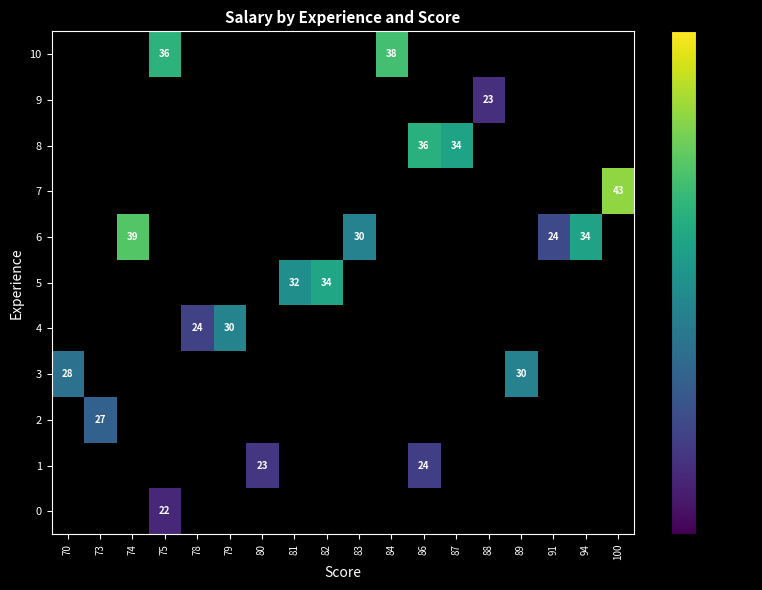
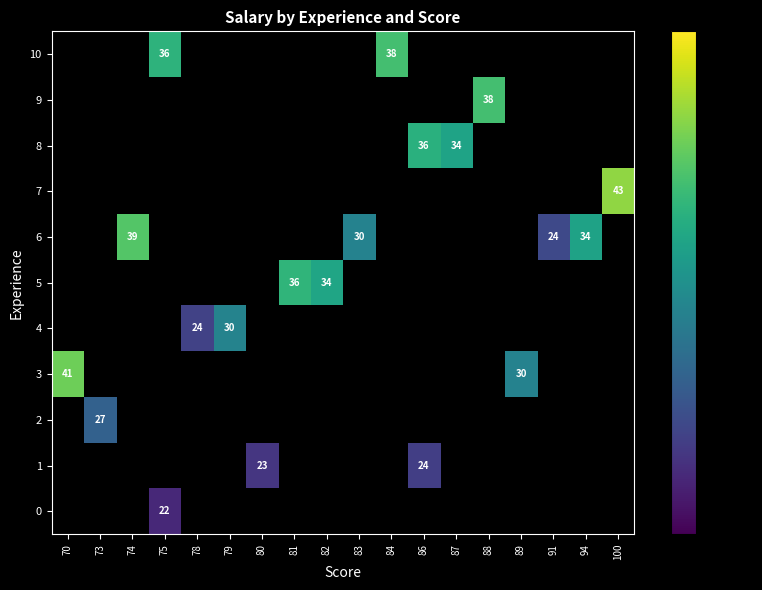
9, 88: 23 -> 38
5, 81: 32 -> 36
3, 70: 28 -> 41
